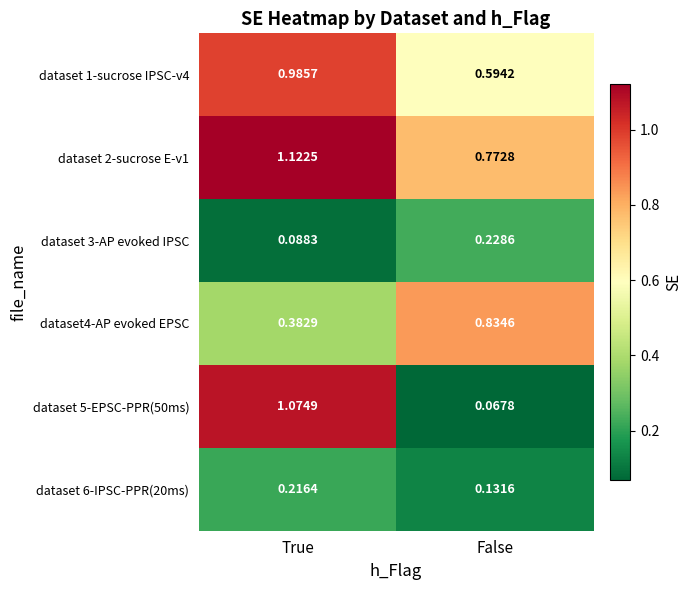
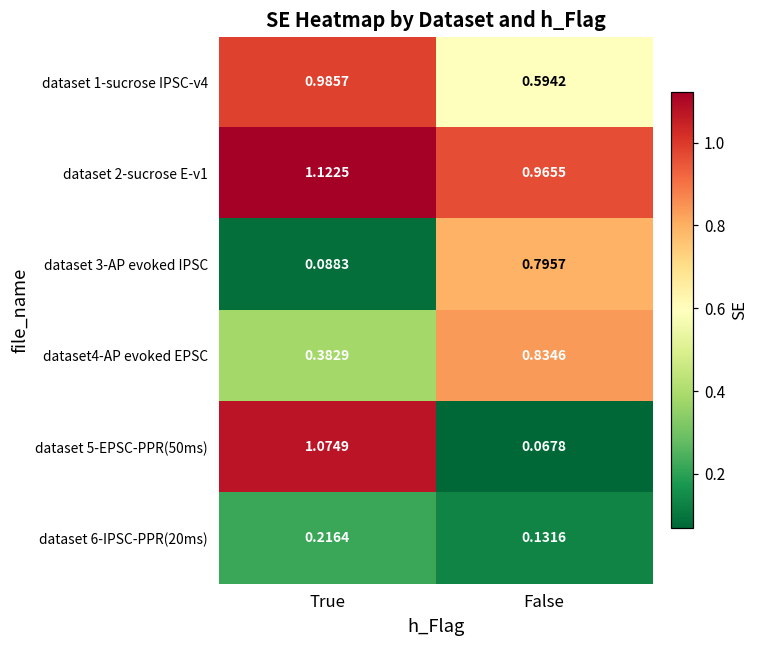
dataset 2-sucrose E-v1, False: 0.7728 -> 0.9655
dataset 3-AP evoked IPSC, False: 0.2286 -> 0.7957
